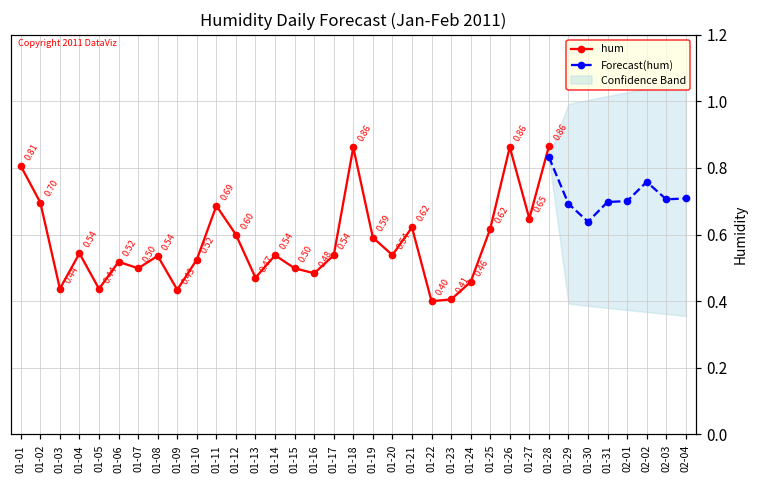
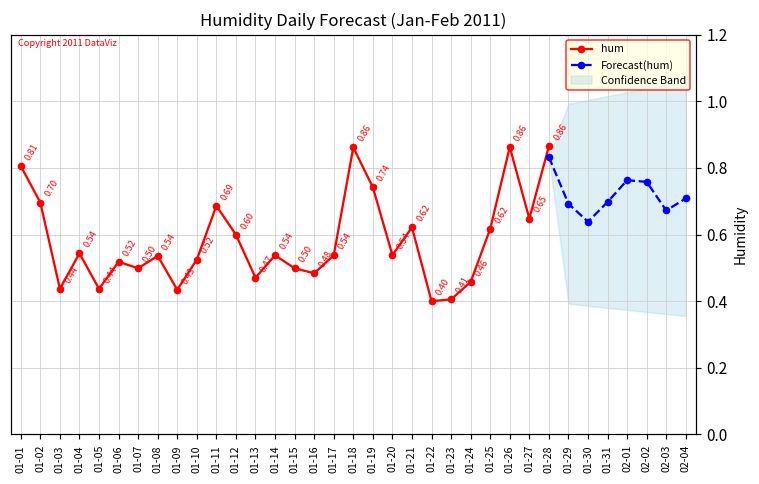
hum, 01-19: 0.59 -> 0.74
Forecast(hum), 02-01: 0.70 -> 0.76
Forecast(hum), 02-03: 0.71 -> 0.67
